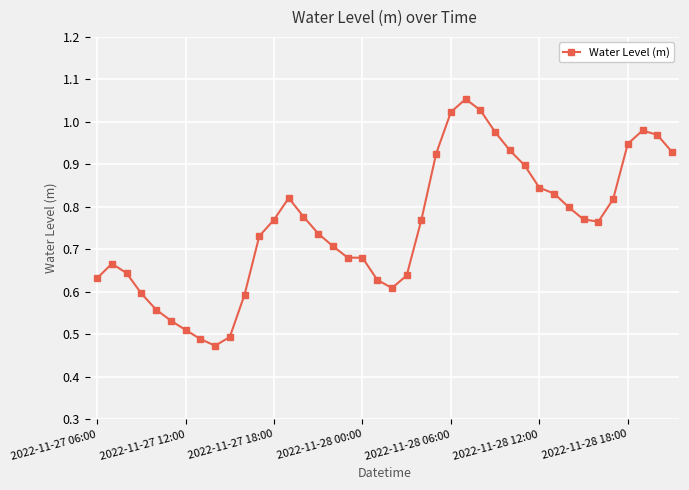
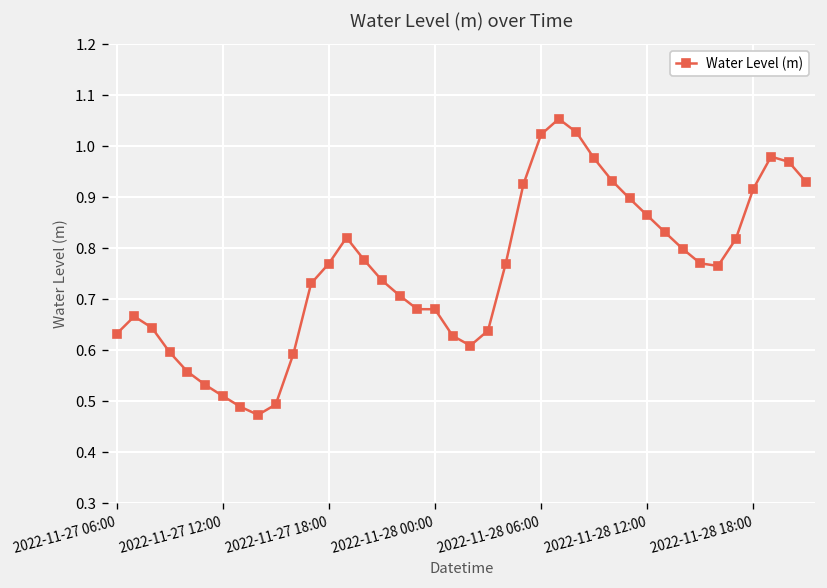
2022-11-28 12:00: 0.85 -> 0.86
2022-11-28 18:00: 0.95 -> 0.92
